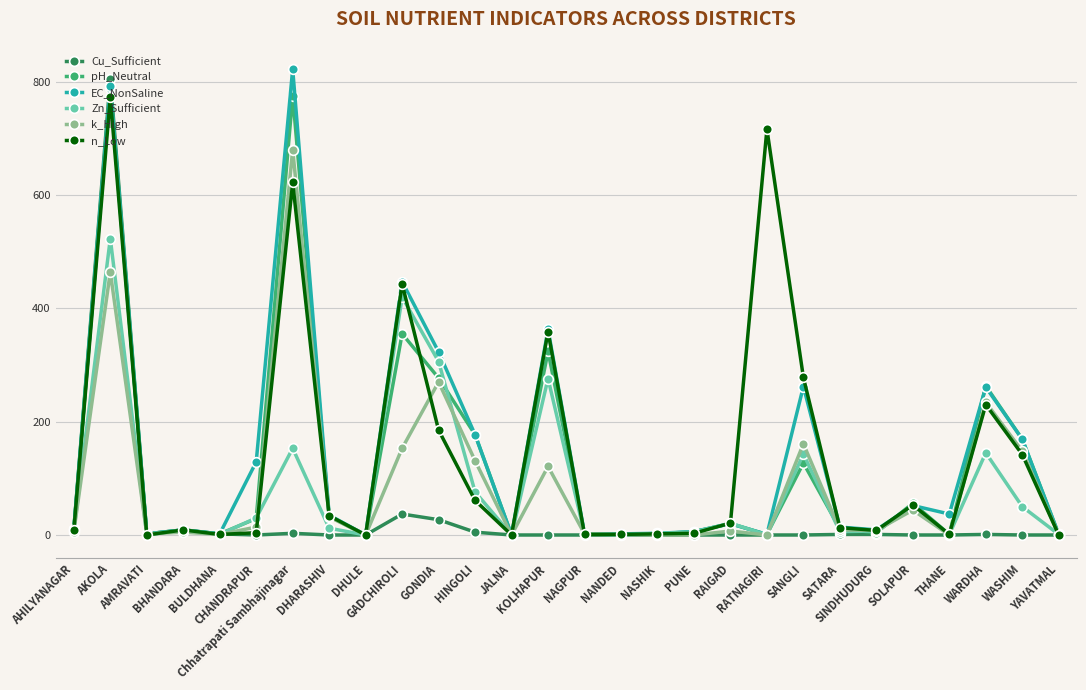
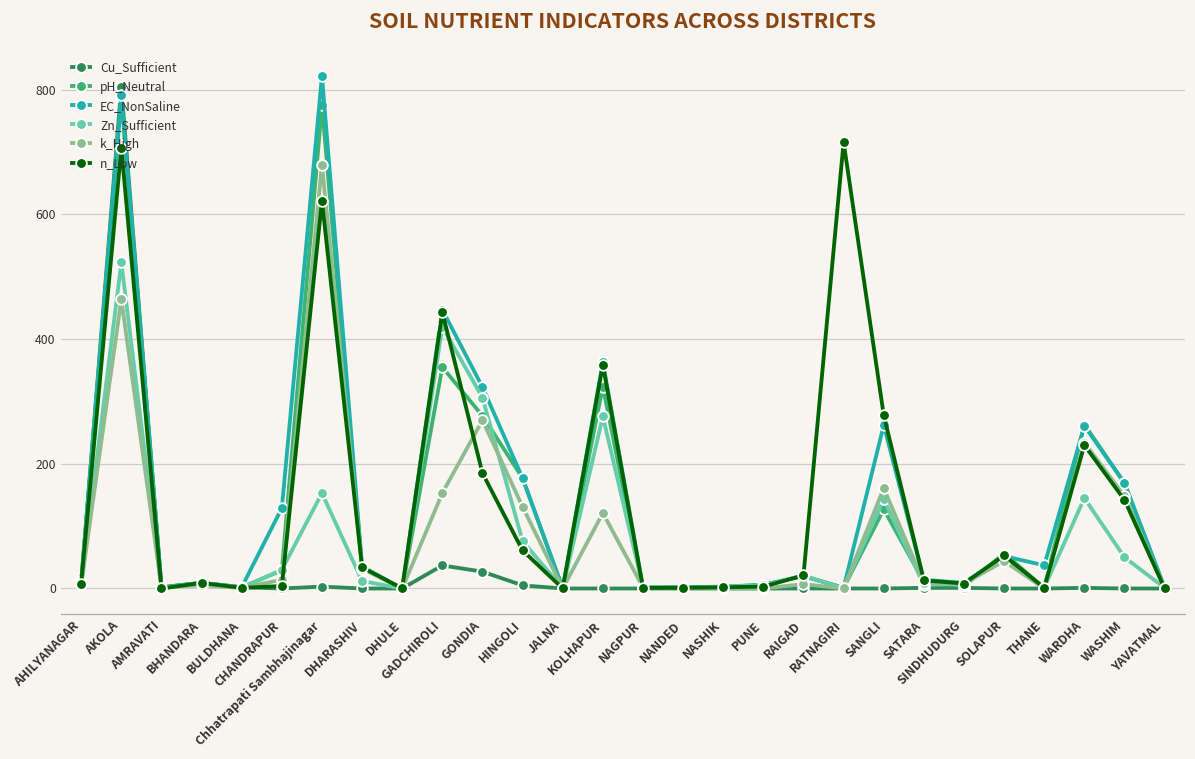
n_Low, AKOLA: 770 -> 710
